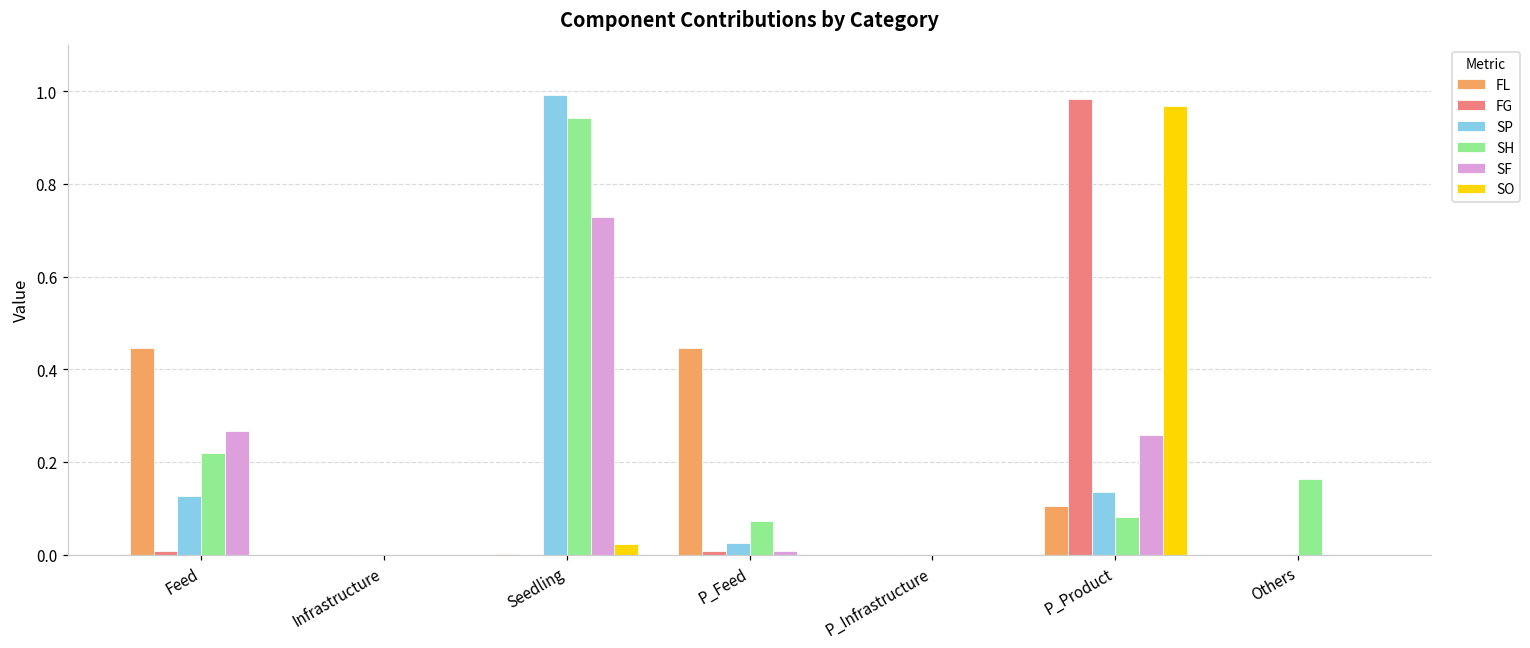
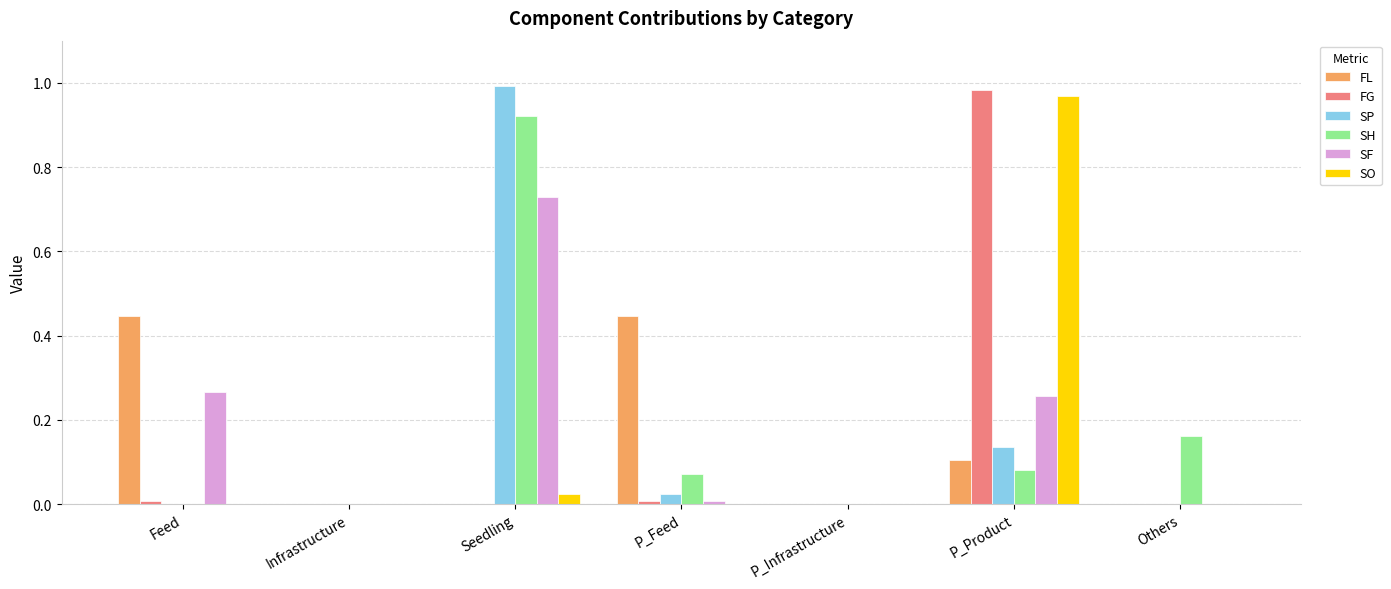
SP, Feed: 0.13 -> 0.00
SH, Feed: 0.22 -> 0.00
SH, Seedling: 0.94 -> 0.92
